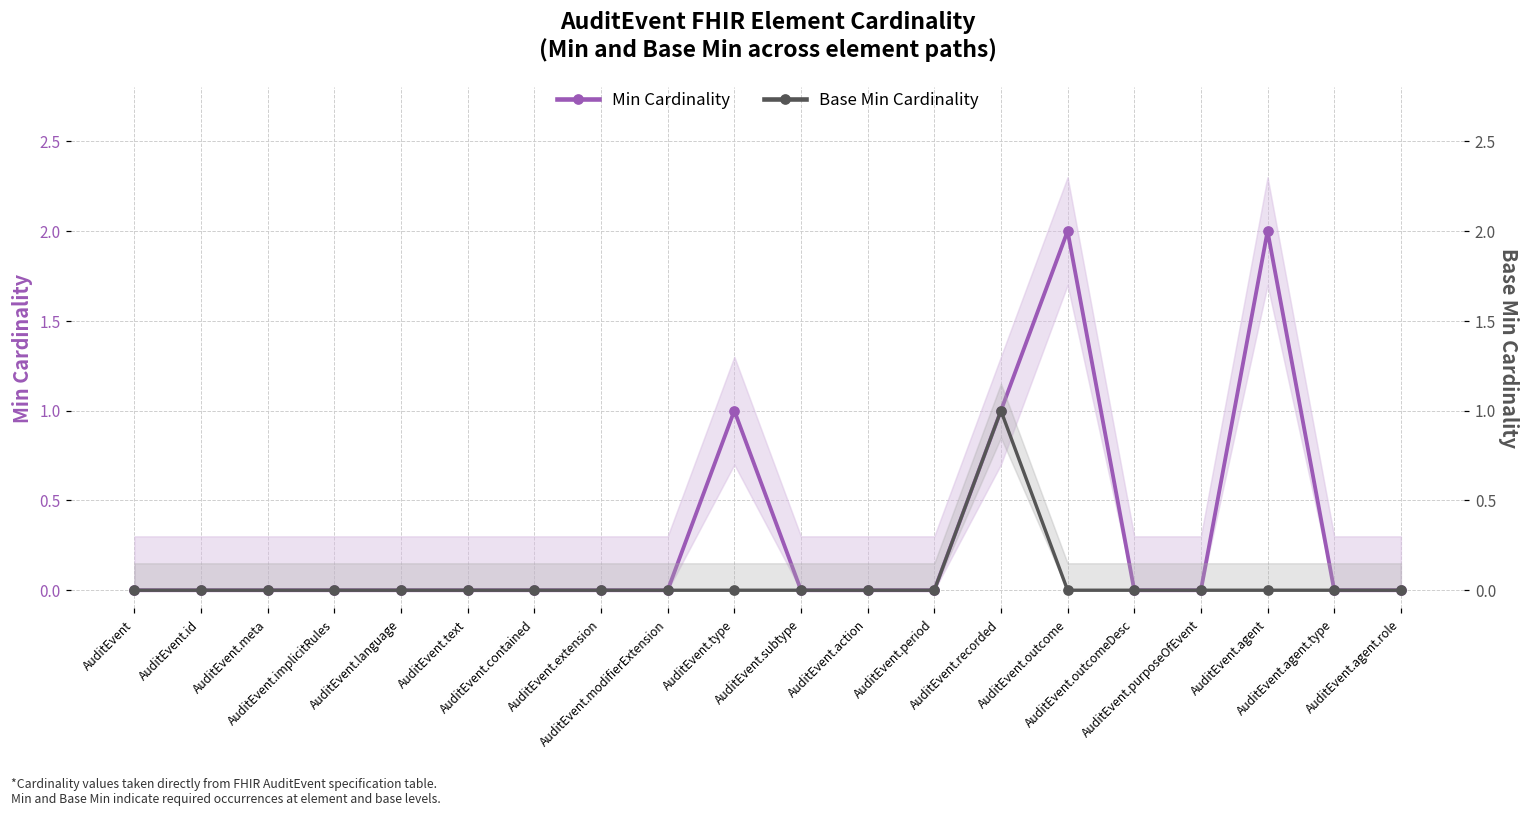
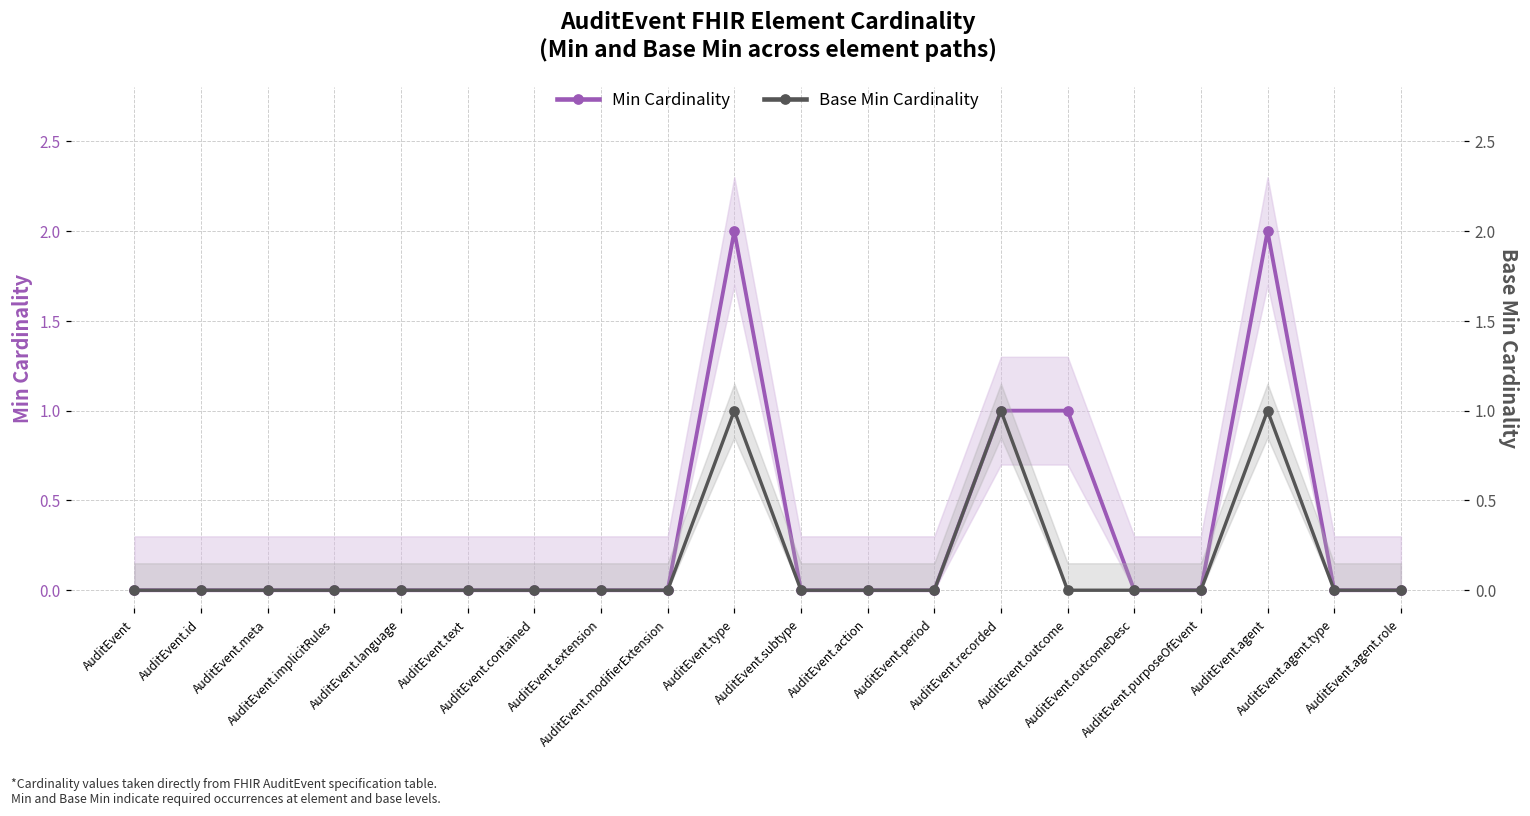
Min Cardinality, AuditEvent.type: 1 -> 2
Min Cardinality, AuditEvent.outcome: 2 -> 1
Base Min Cardinality, AuditEvent.type: 0 -> 1
Base Min Cardinality, AuditEvent.agent: 0 -> 1
